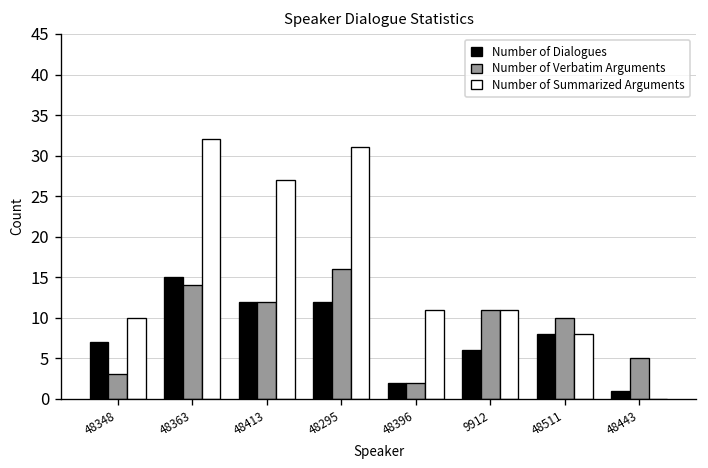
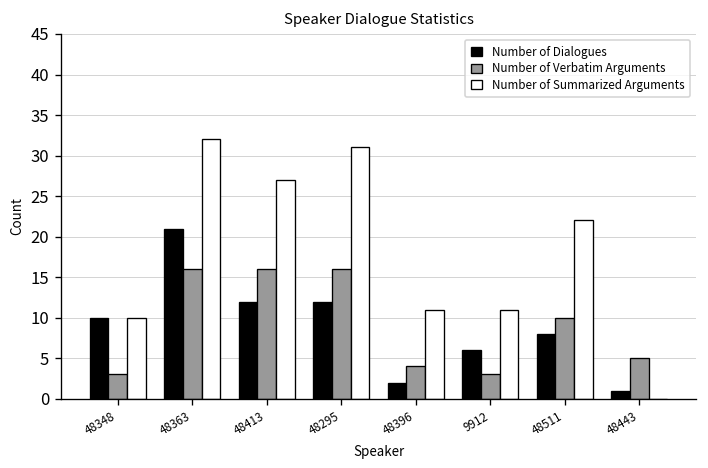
Number of Dialogues, 48348: 7 -> 10
Number of Dialogues, 48363: 15 -> 21
Number of Verbatim Arguments, 48363: 14 -> 16
Number of Verbatim Arguments, 48413: 12 -> 16
Number of Verbatim Arguments, 48396: 2 -> 4
Number of Verbatim Arguments, 9912: 11 -> 3
Number of Summarized Arguments, 48511: 8 -> 22
